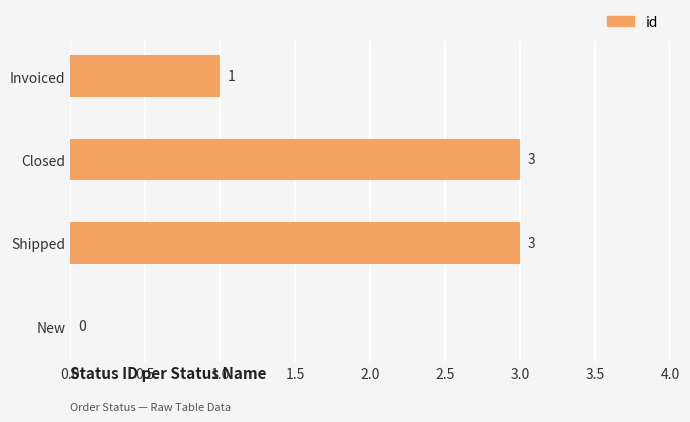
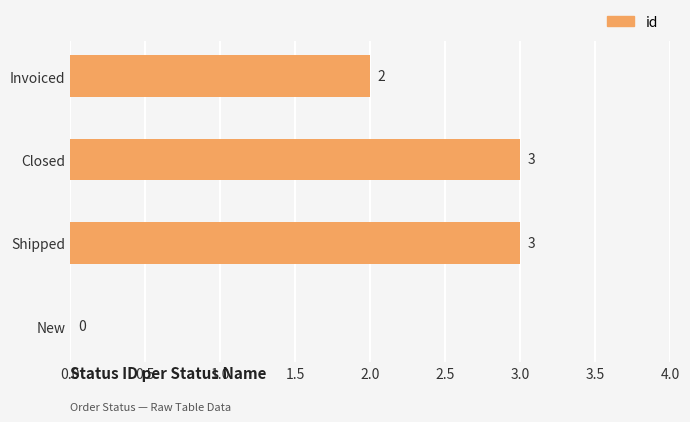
Invoiced: 1 -> 2
